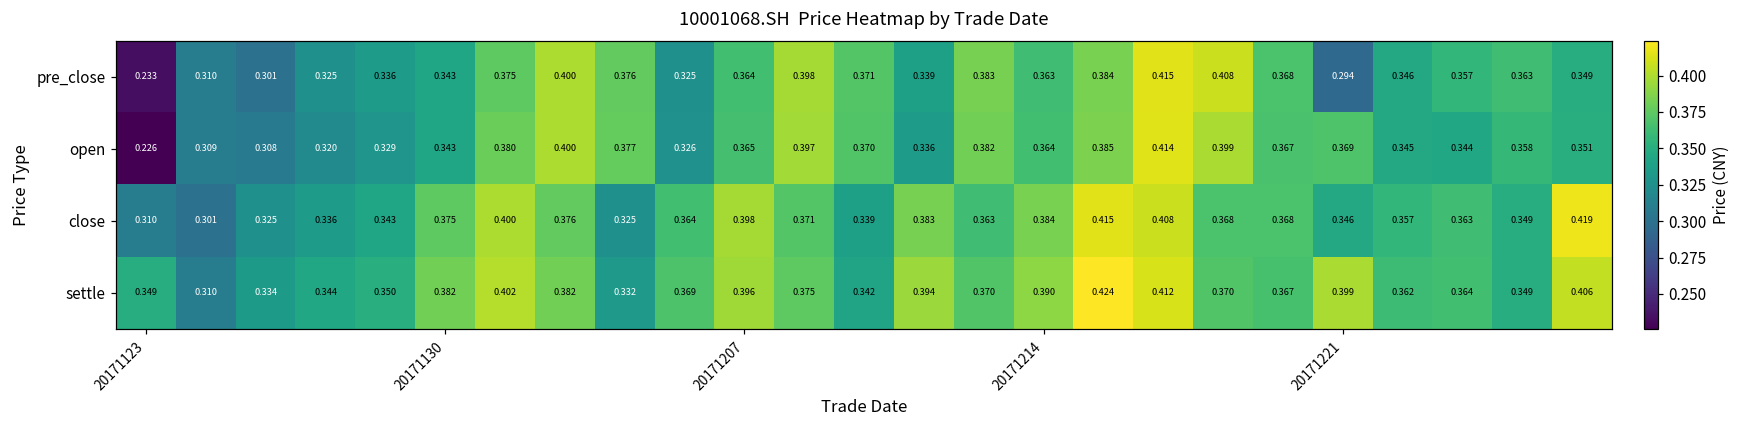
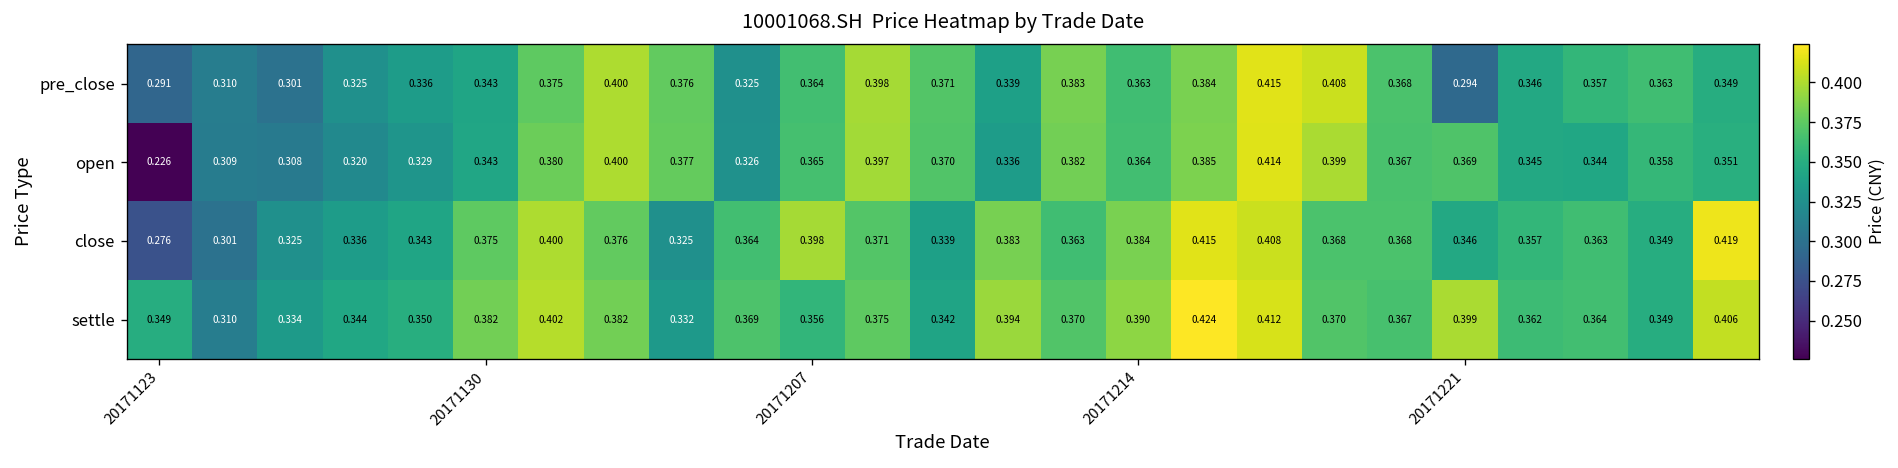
pre_close, 20171123: 0.233 -> 0.291
close, 20171123: 0.310 -> 0.276
settle, 20171207: 0.396 -> 0.356
